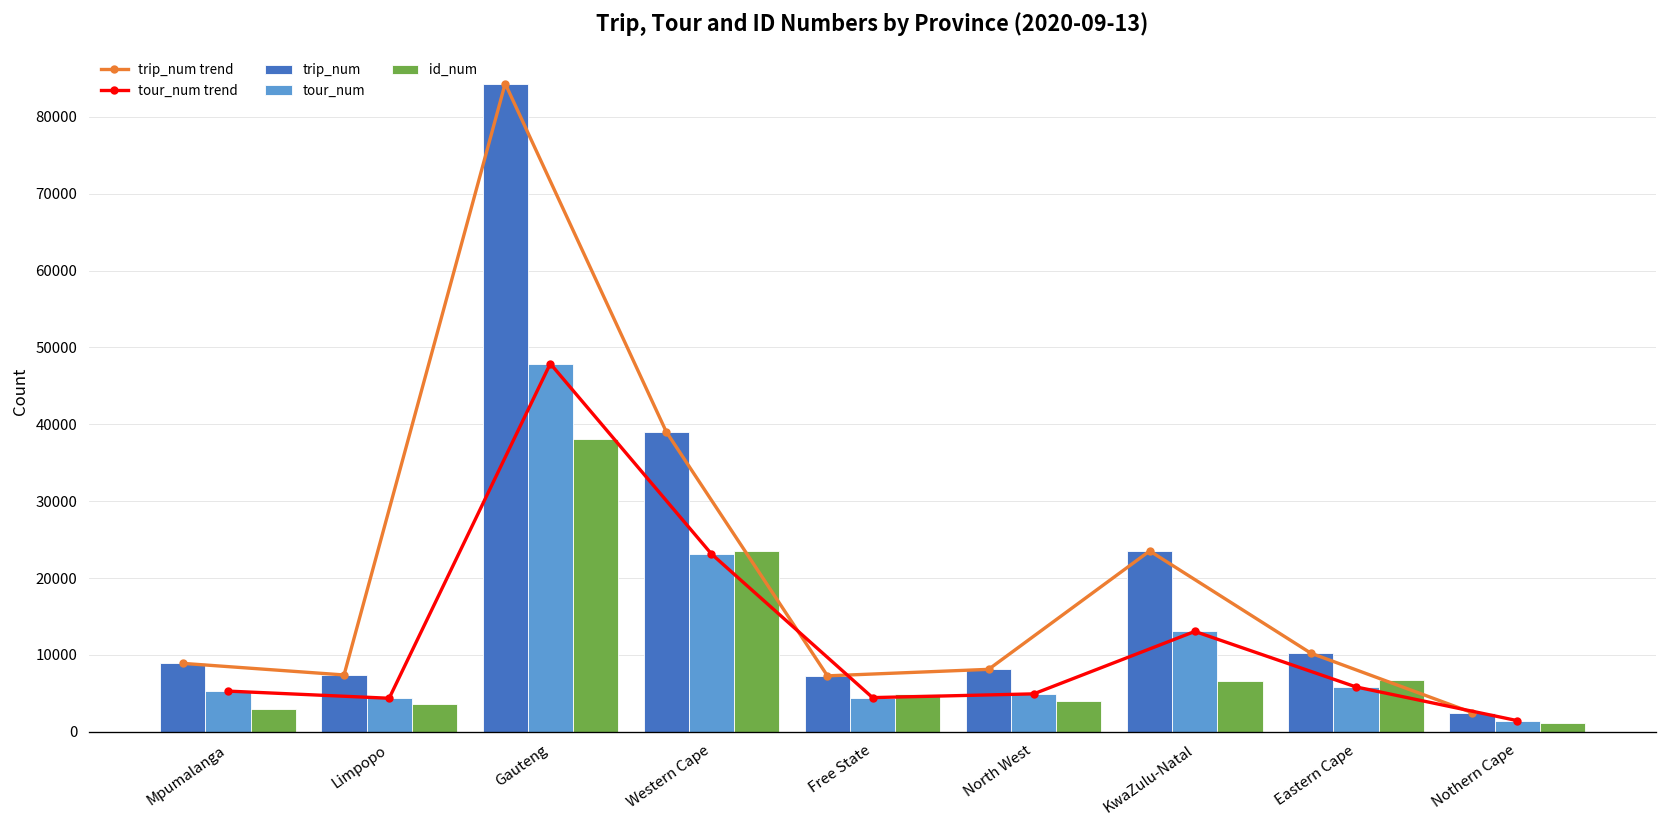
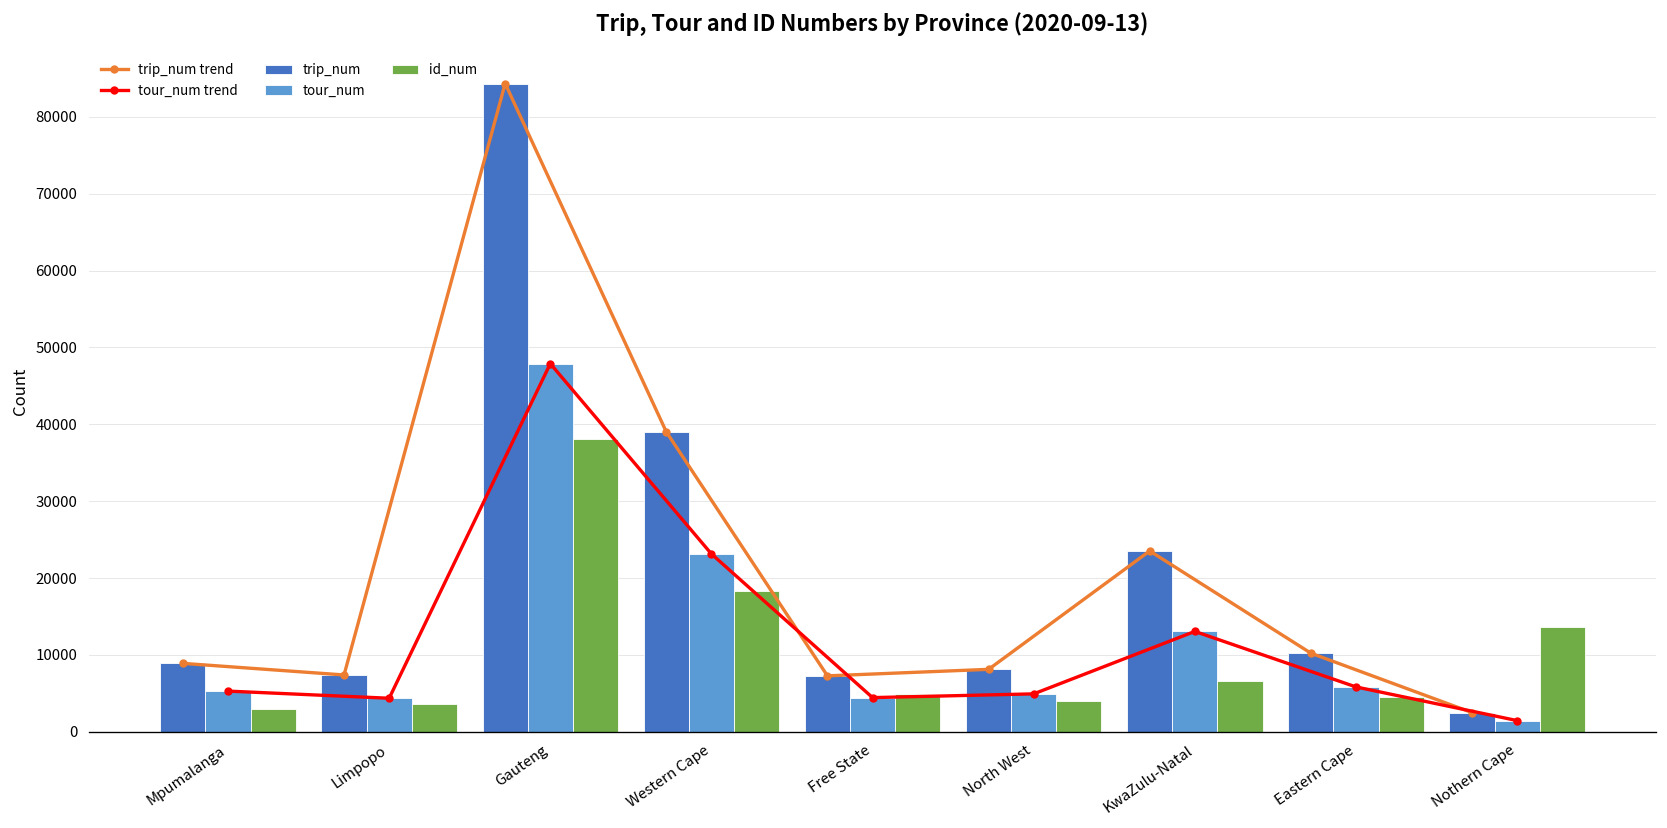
id_num, Western Cape: 23000 -> 18000
id_num, Eastern Cape: 7000 -> 4000
id_num, Nothern Cape: 1000 -> 14000
